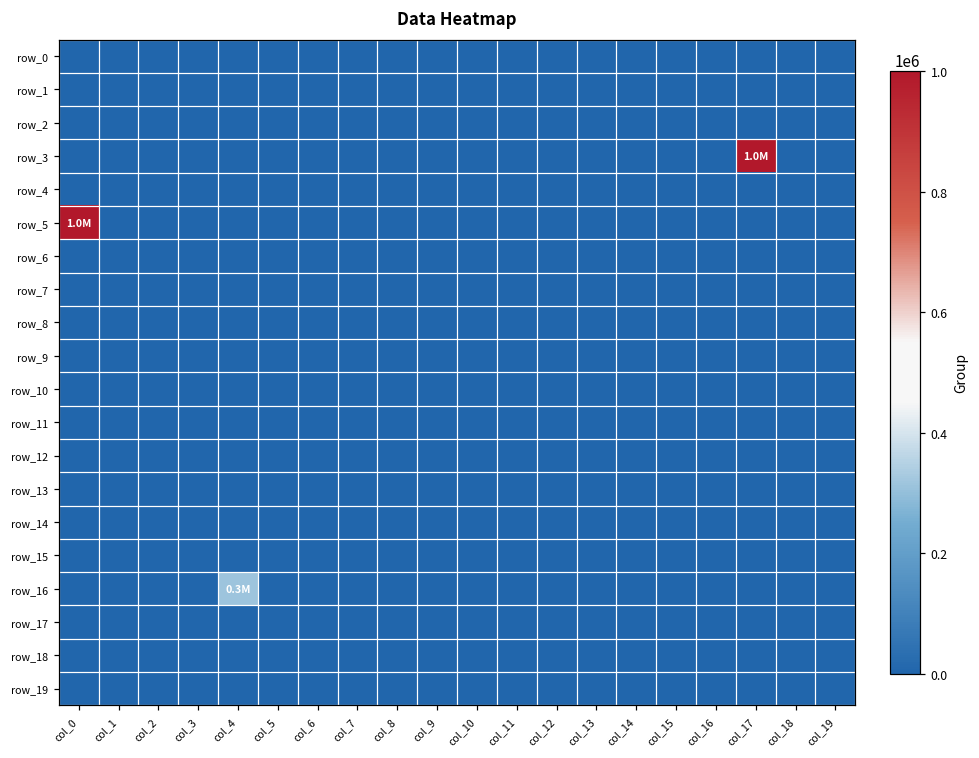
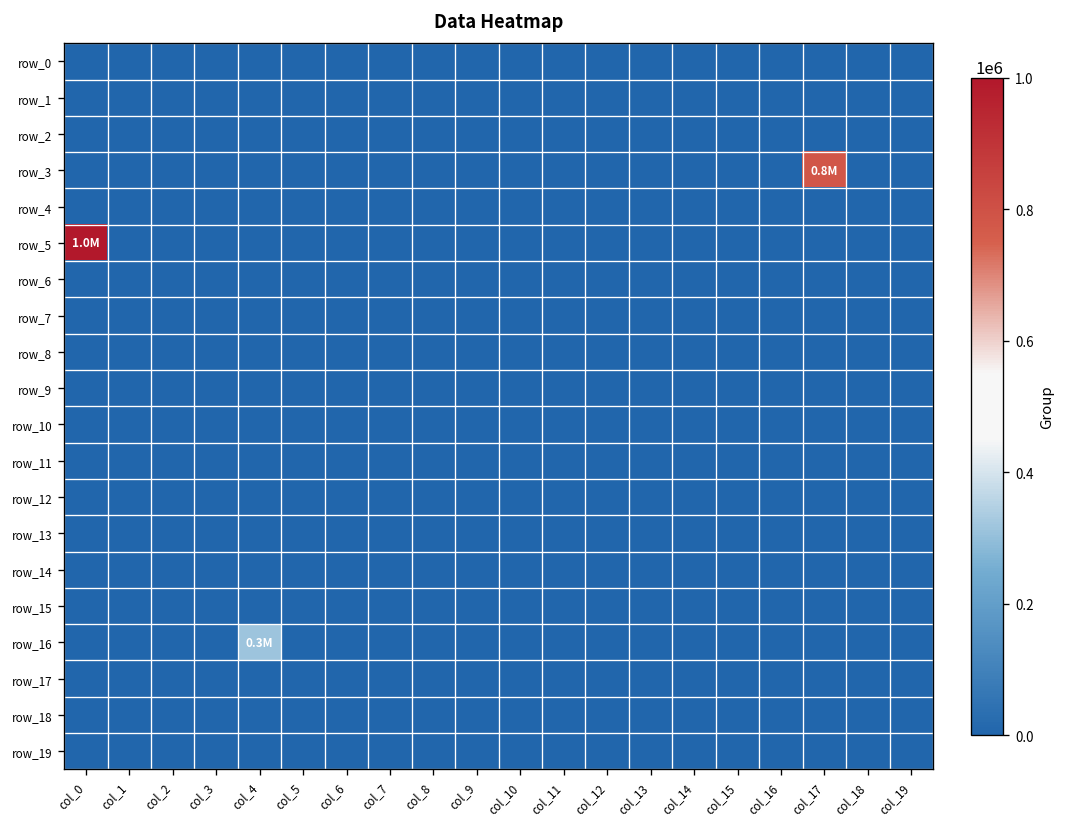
row_3, col_17: 1.0M -> 0.8M
